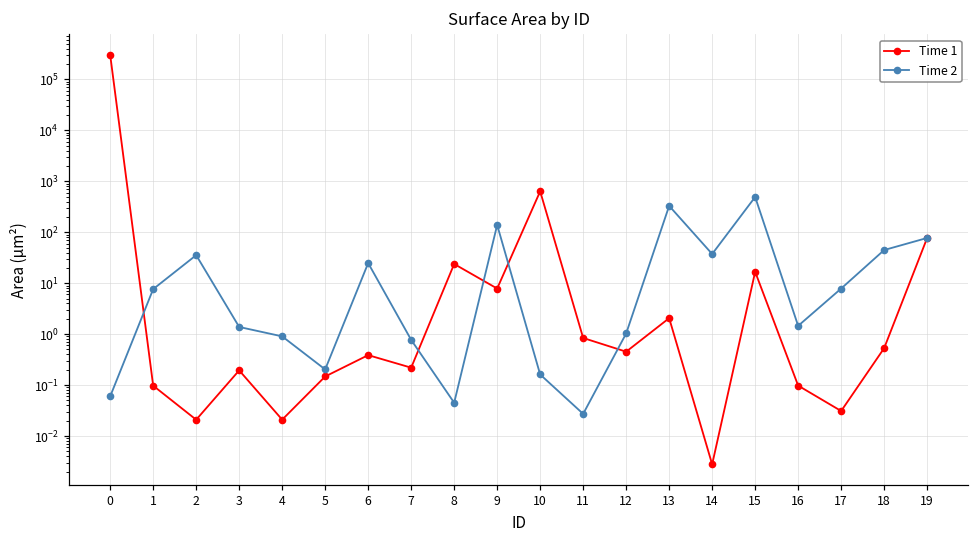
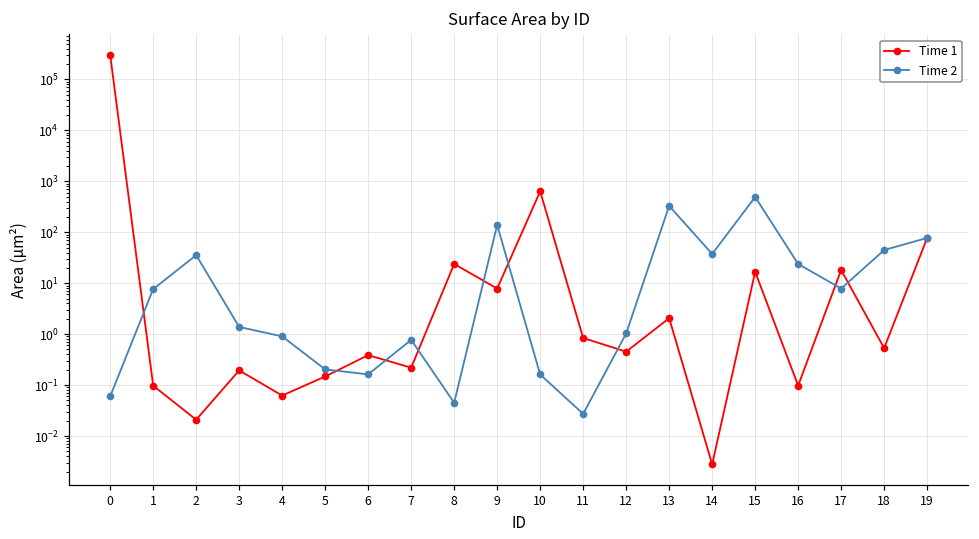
Time 1, 4: 0.02 -> 0.06
Time 2, 6: 20 -> 0.16
Time 2, 16: 1.5 -> 20
Time 1, 17: 0.03 -> 18
